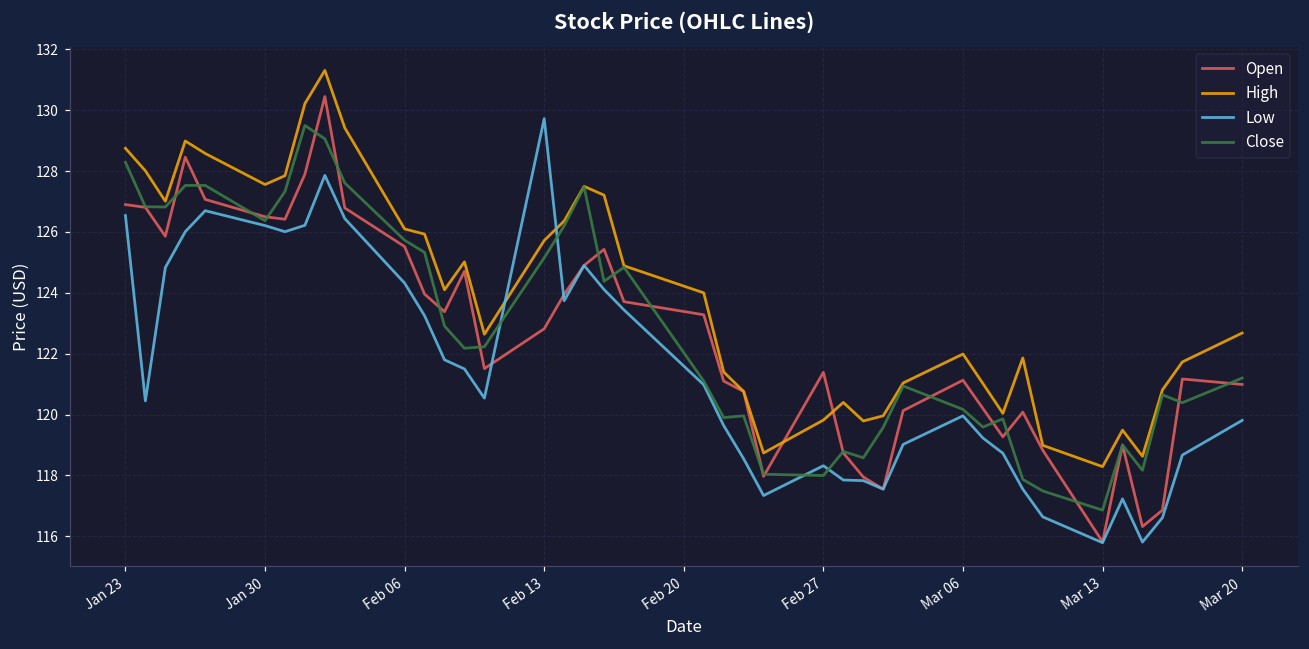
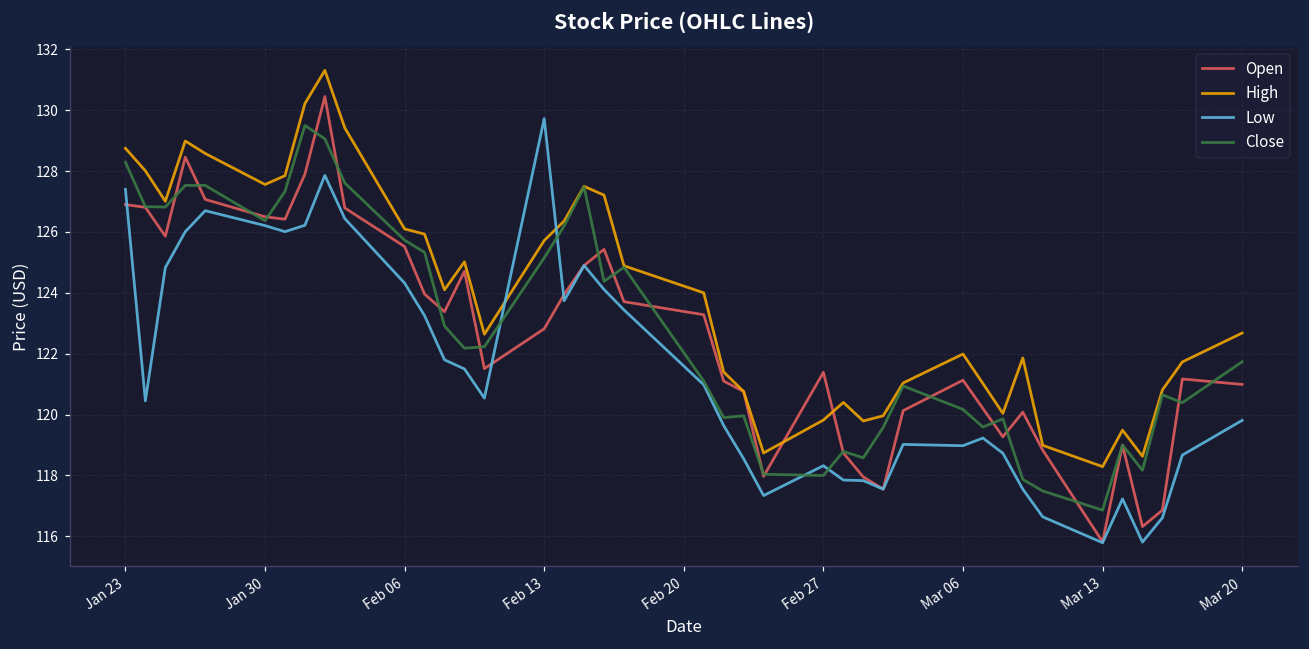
Low, Jan 23: 126.5 -> 127.4
Low, Mar 06: 120.0 -> 119.0
Close, Mar 20: 121.2 -> 121.7
